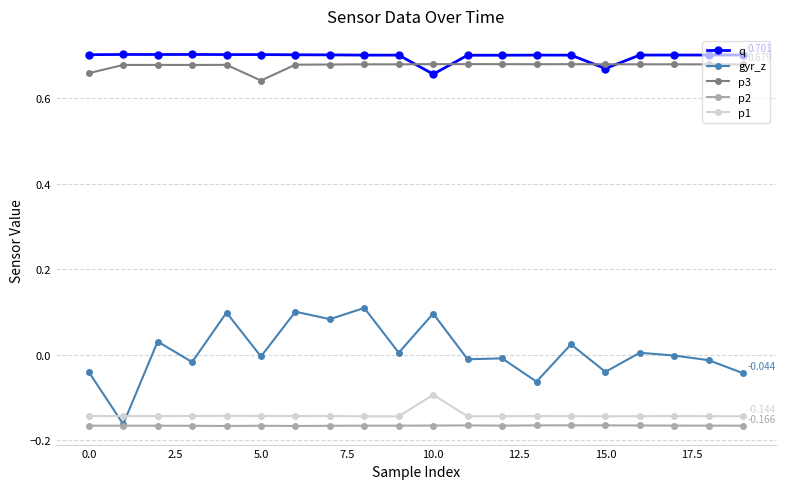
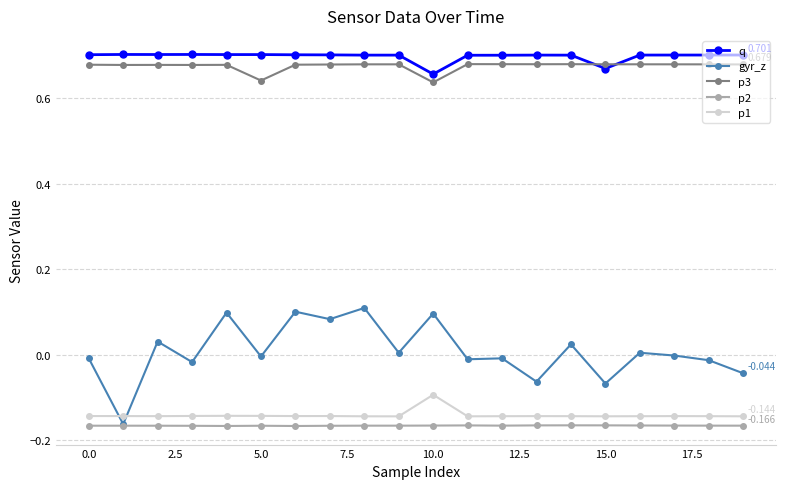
gyr_z, 0.0: -0.04 -> -0.01
p3, 0.0: 0.66 -> 0.68
p3, 10.0: 0.68 -> 0.64
gyr_z, 15.0: -0.04 -> -0.07
